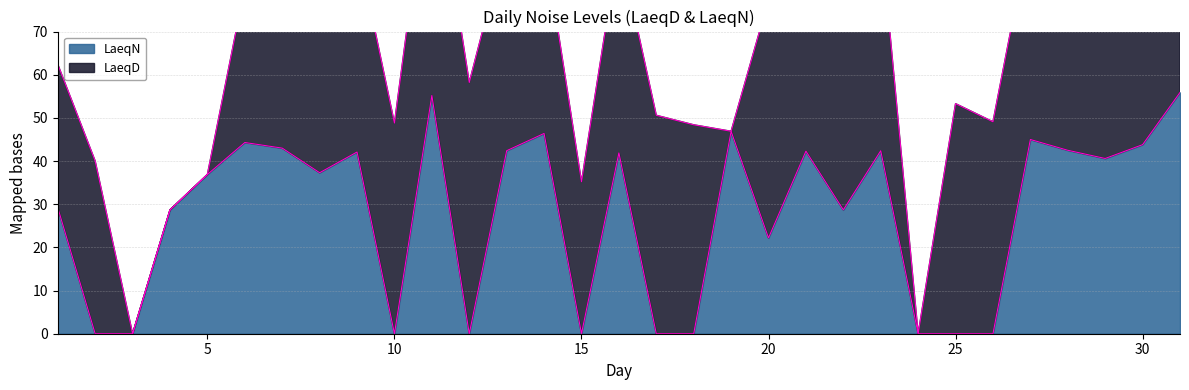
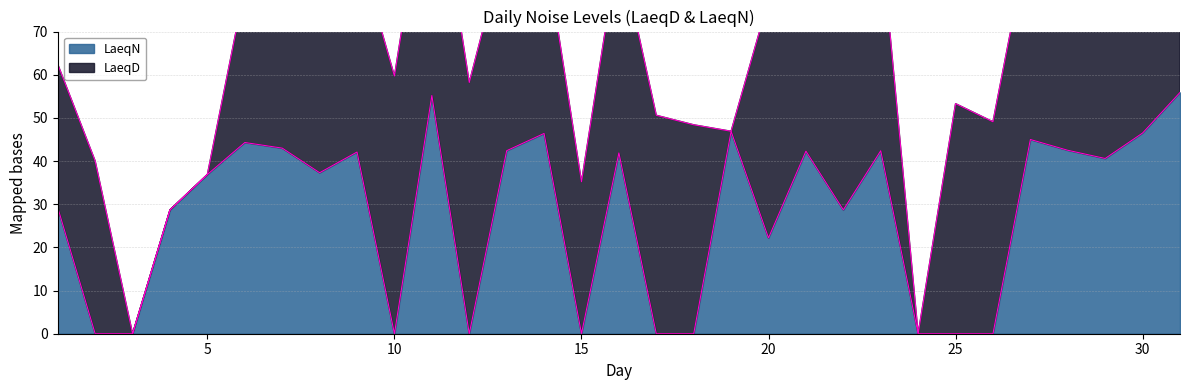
LaeqD, 10: 49 -> 60
LaeqN, 30: 44 -> 47
